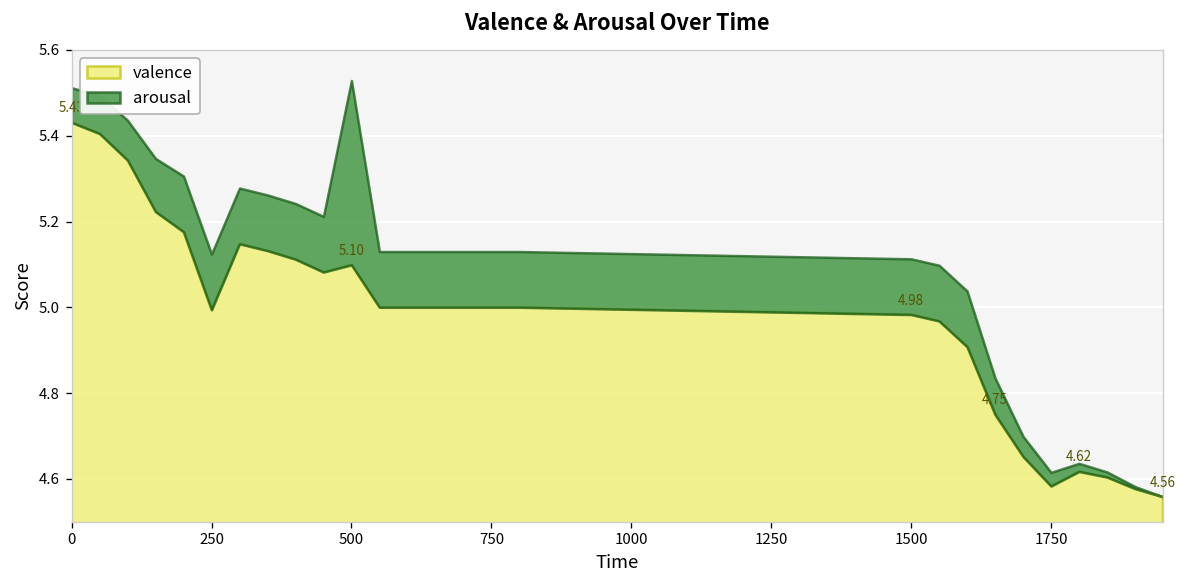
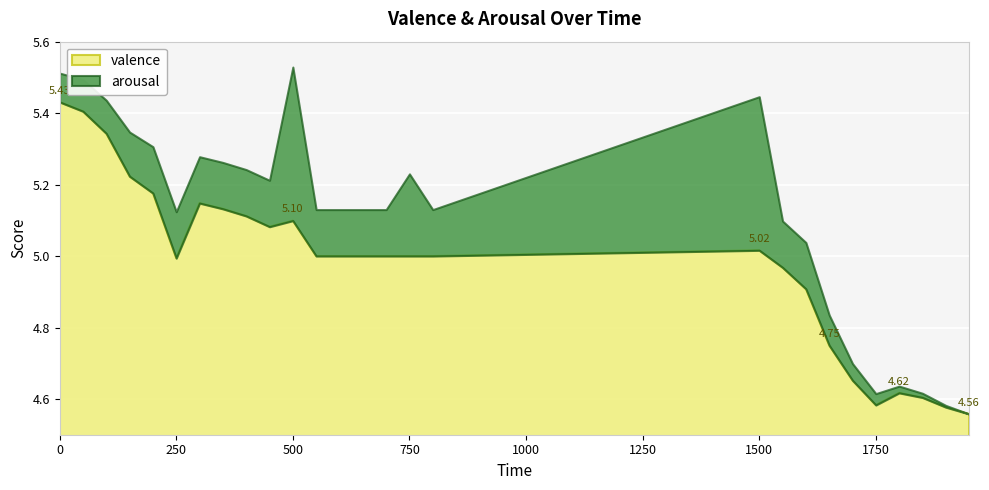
arousal, 750: 0.13 -> 0.23
valence, 1500: 4.98 -> 5.02
arousal, 1500: 0.13 -> 0.43
